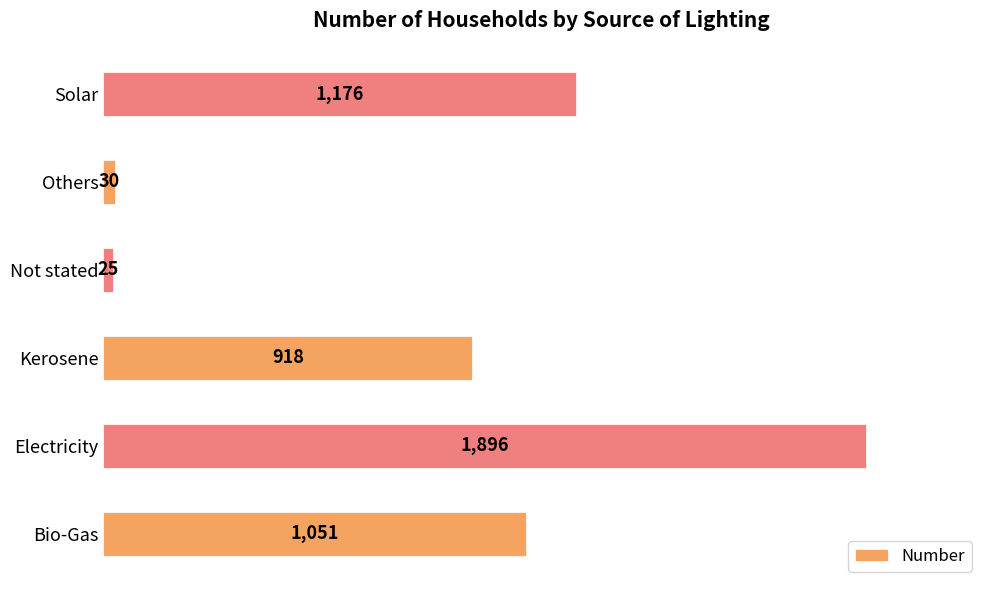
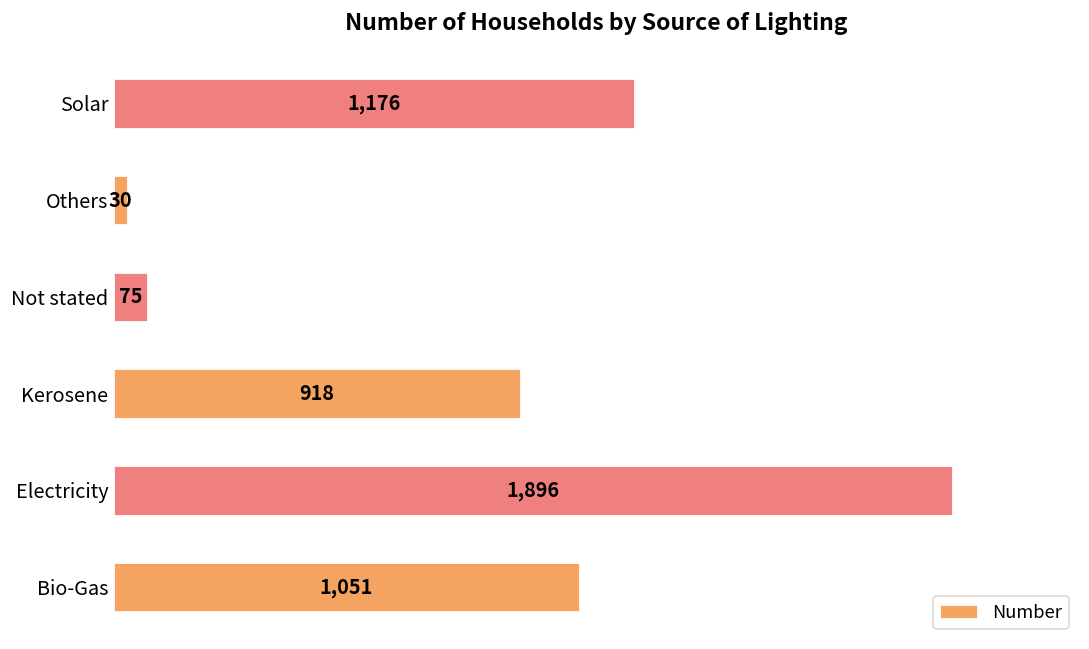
Not stated: 25 -> 75
